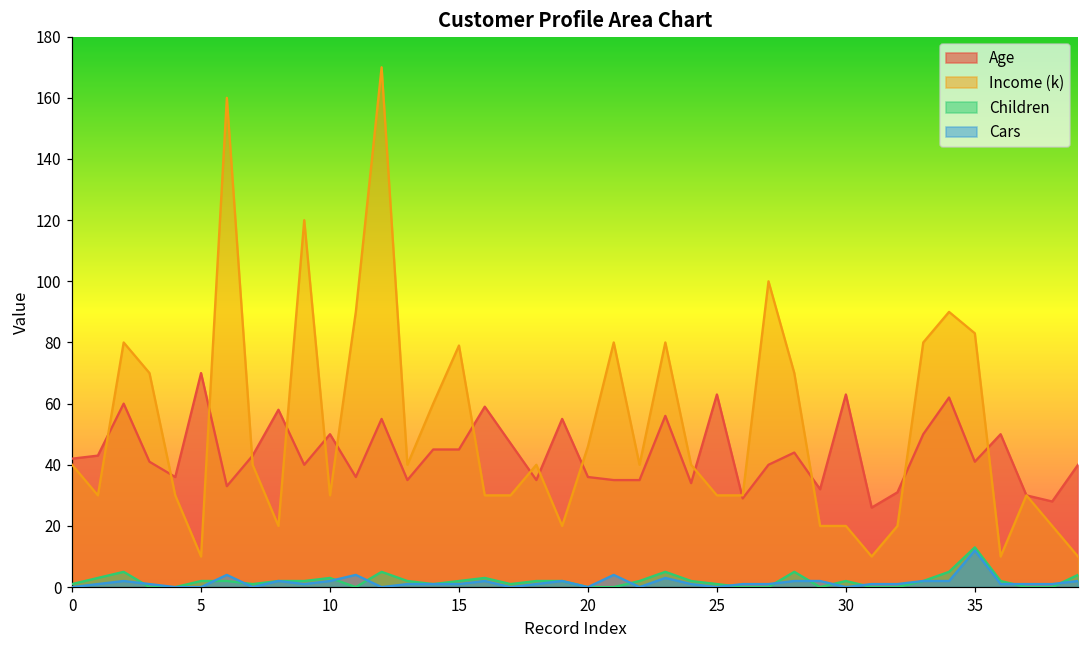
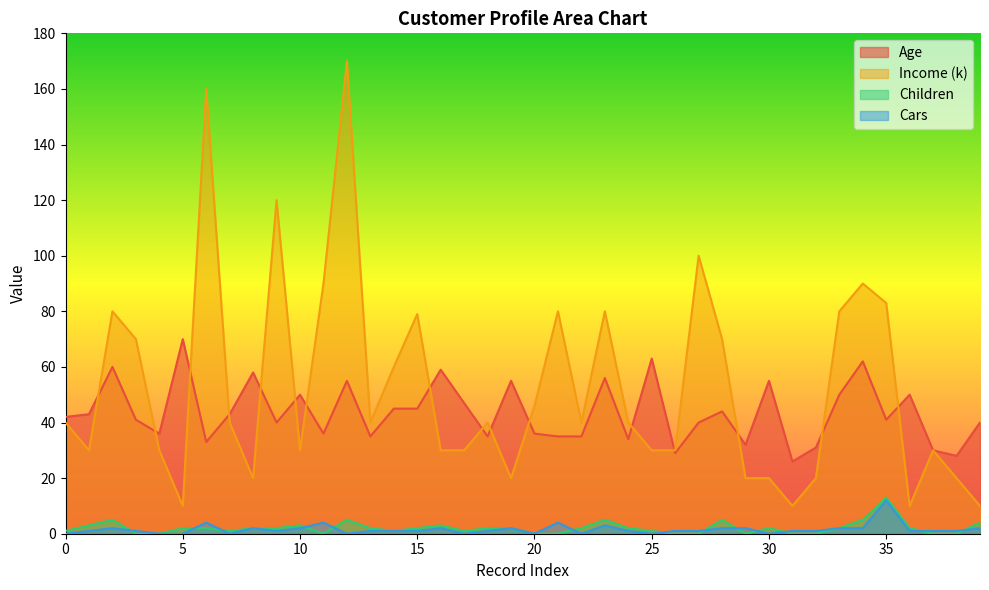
Age, 30: 63 -> 55
